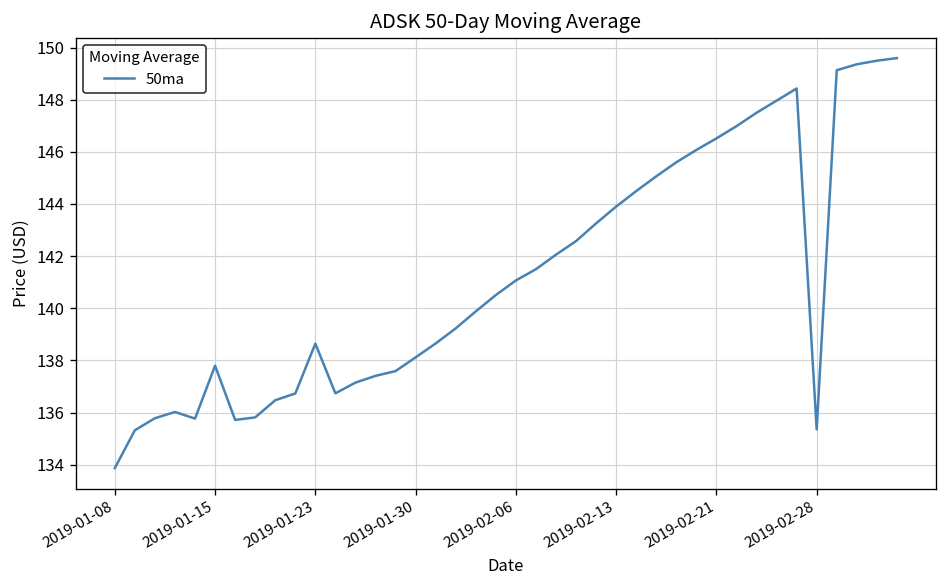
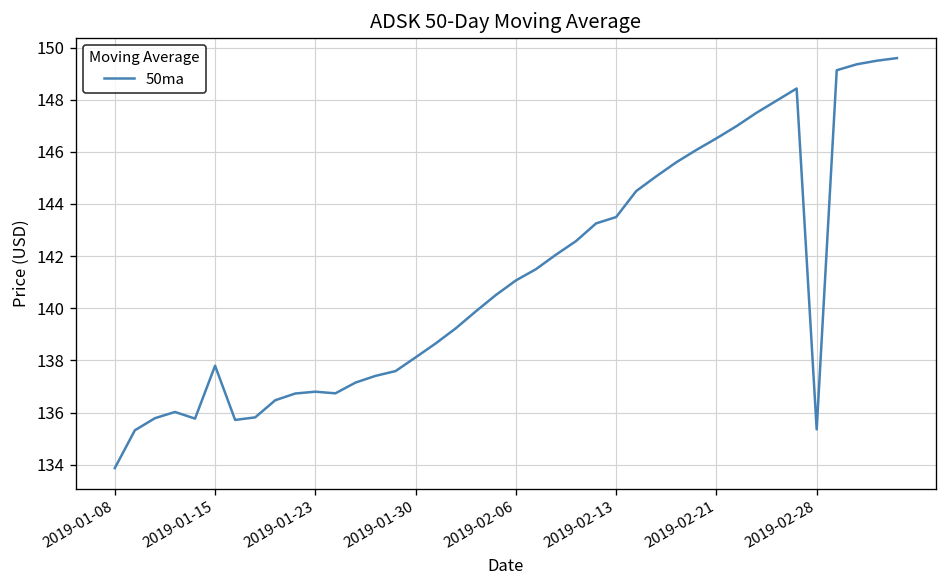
2019-01-23: 138.6 -> 136.8
2019-02-13: 143.9 -> 143.5
